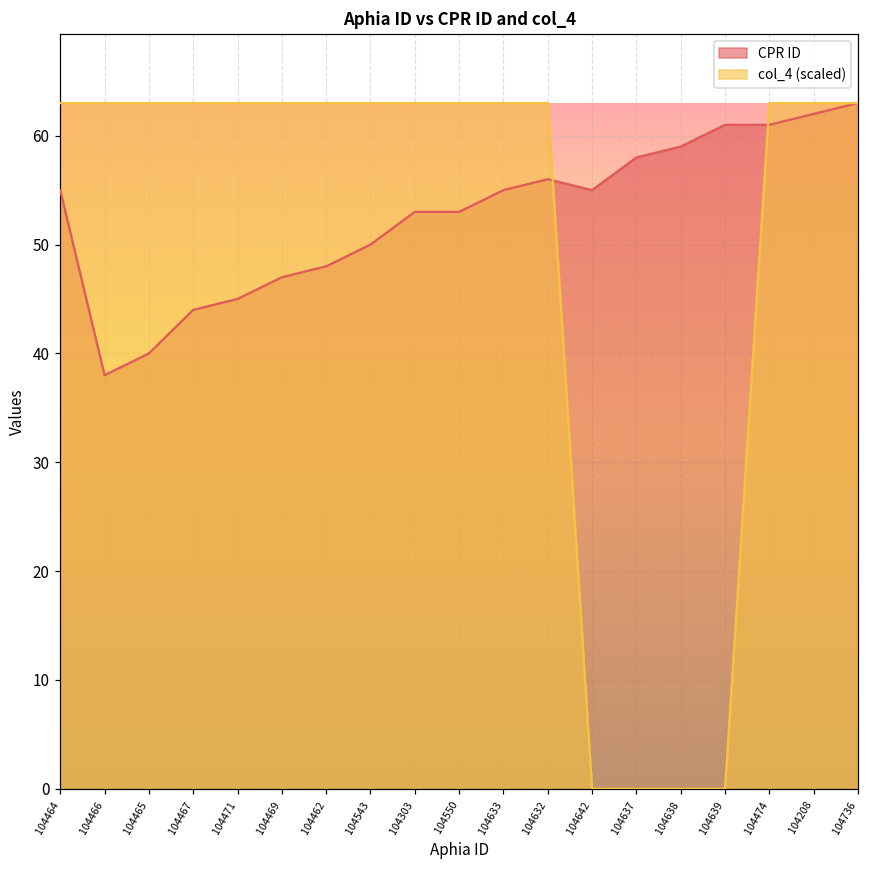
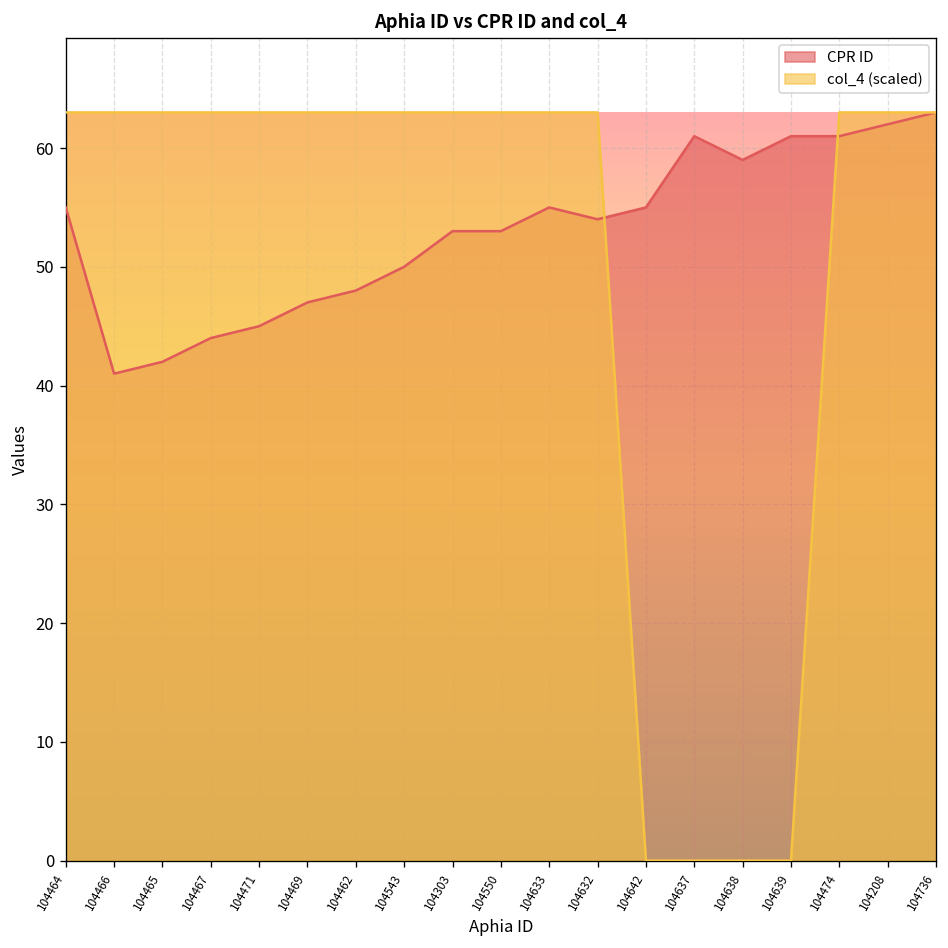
CPR ID, 104466: 38 -> 41
CPR ID, 104465: 40 -> 42
CPR ID, 104632: 56 -> 54
CPR ID, 104637: 58 -> 61
